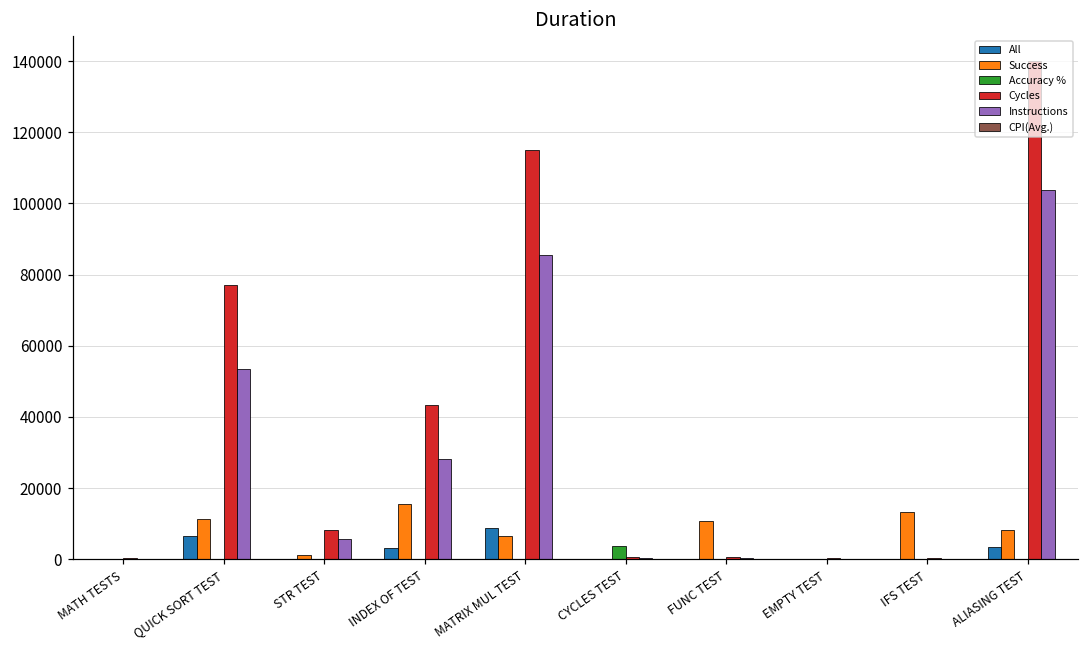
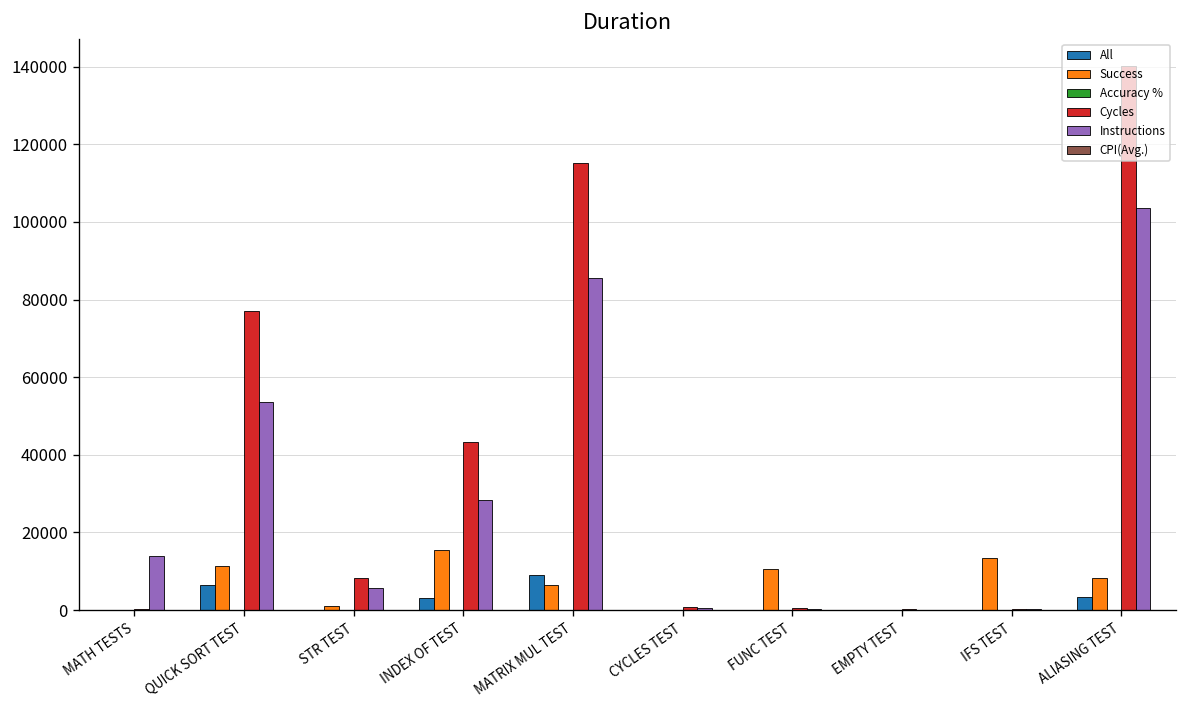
Instructions, MATH TESTS: 0 -> 14000
Accuracy %, CYCLES TEST: 4000 -> 0
